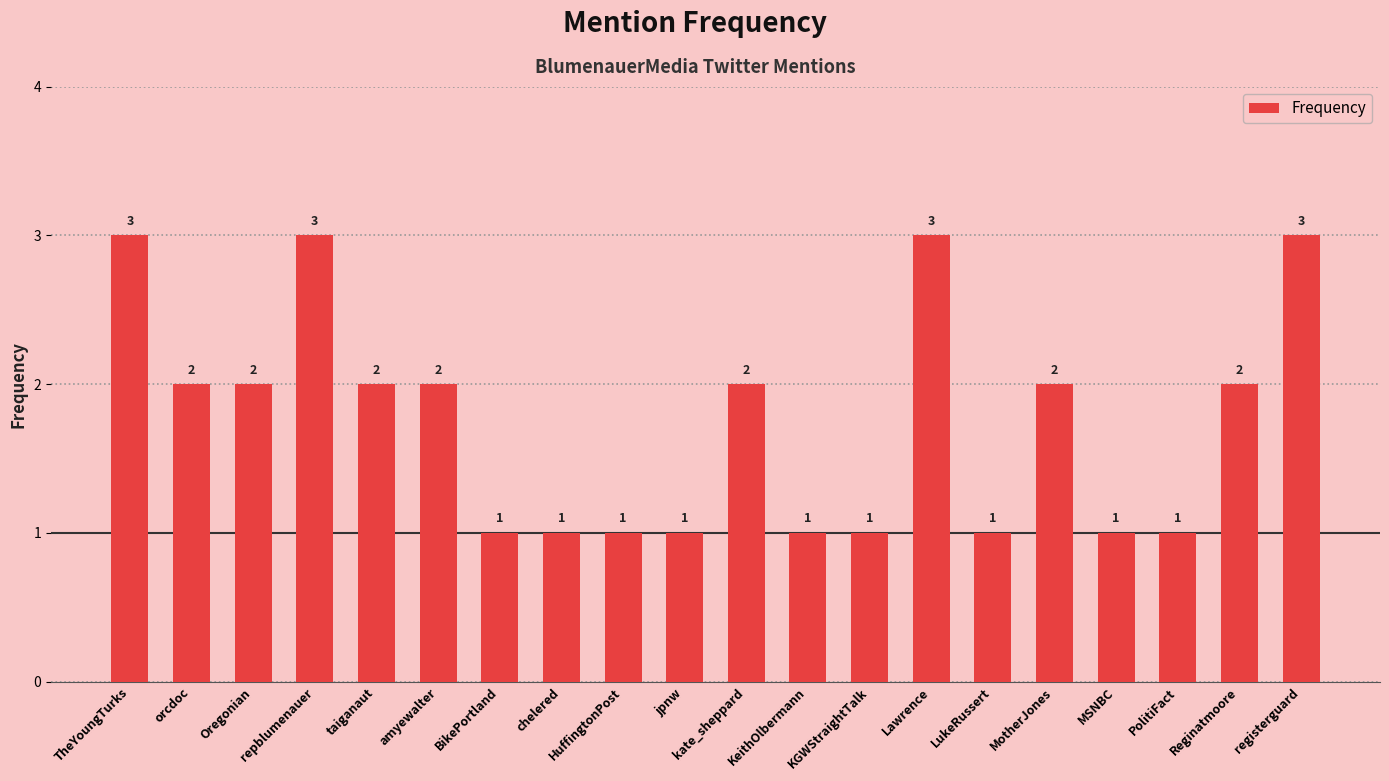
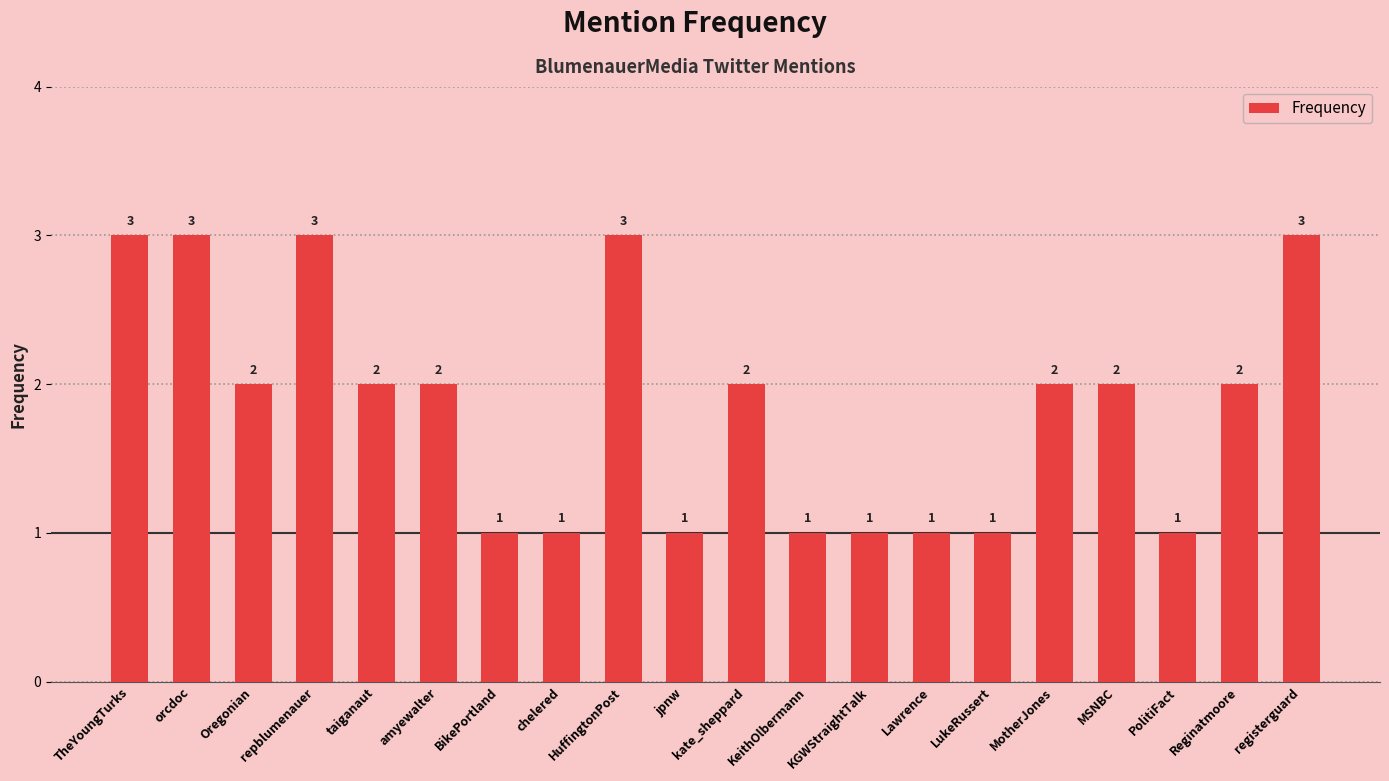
orcdoc: 2 -> 3
HuffingtonPost: 1 -> 3
Lawrence: 3 -> 1
MSNBC: 1 -> 2
